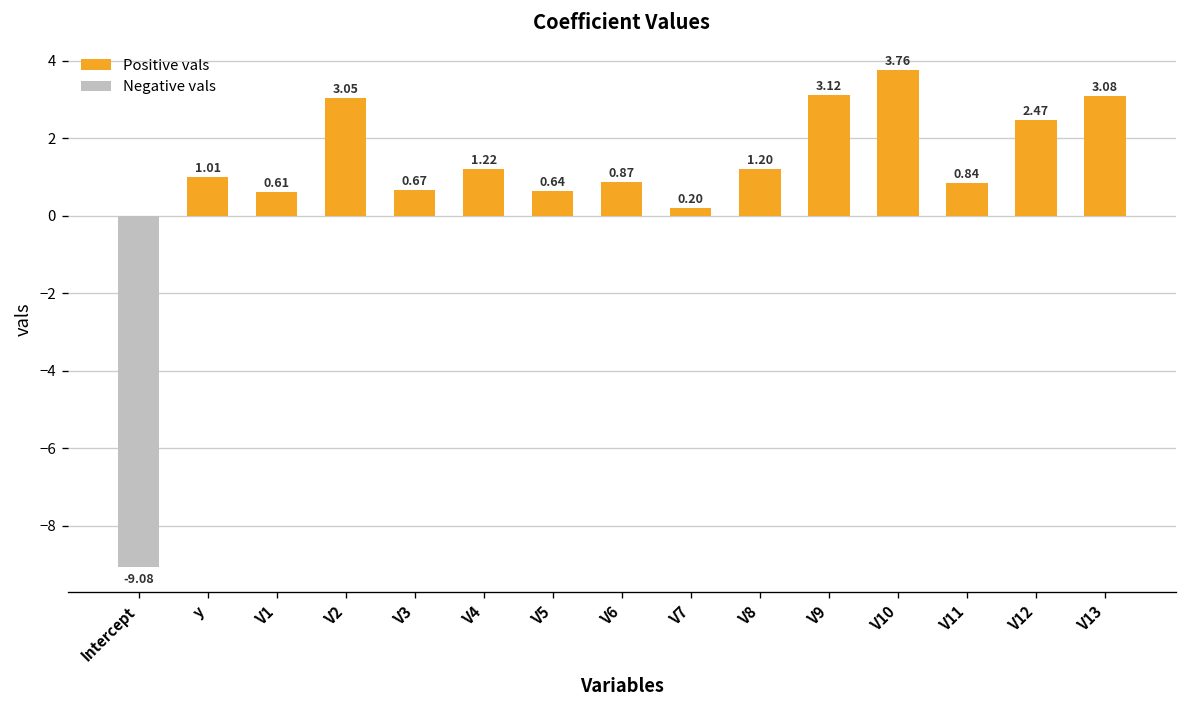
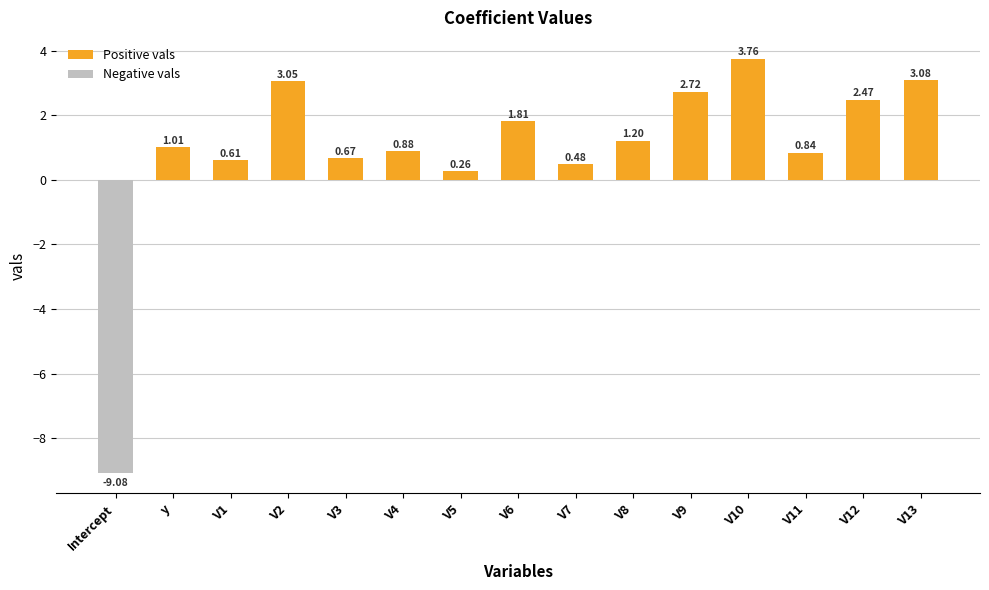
V4: 1.22 -> 0.88
V5: 0.64 -> 0.26
V6: 0.87 -> 1.81
V7: 0.20 -> 0.48
V9: 3.12 -> 2.72
